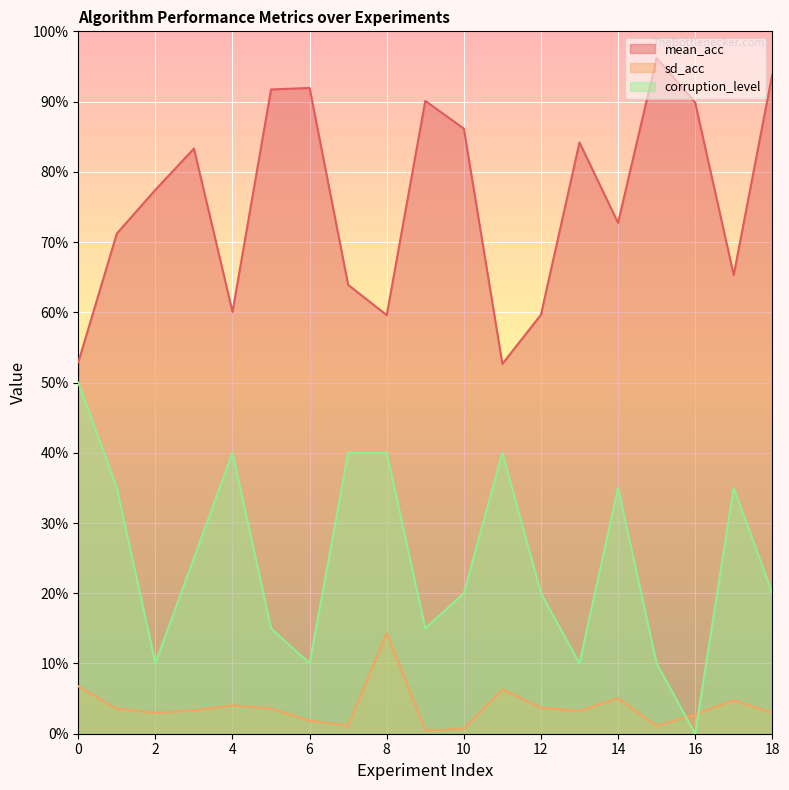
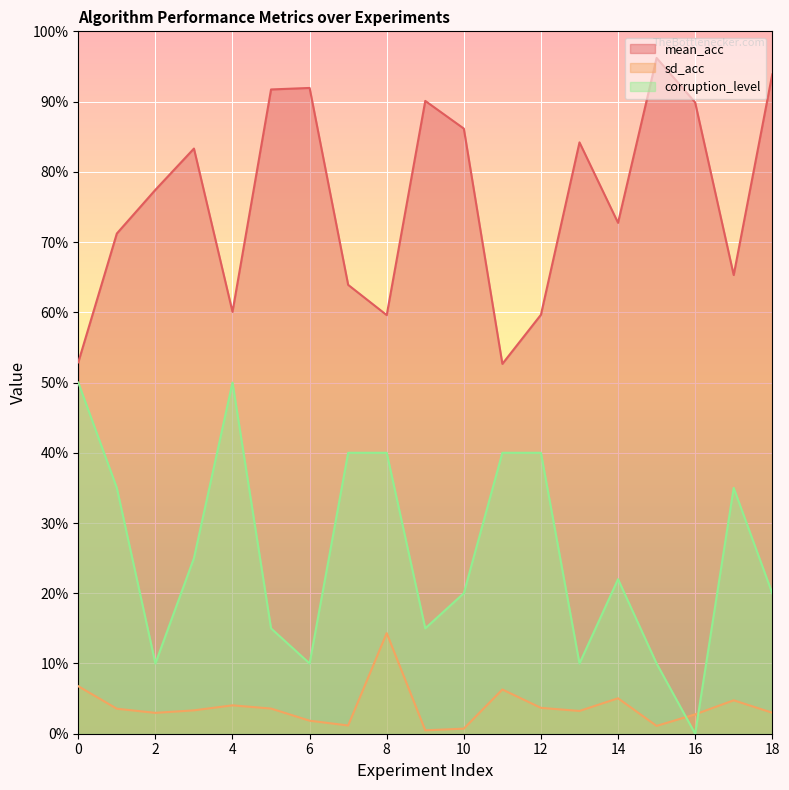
corruption_level, 4: 40% -> 50%
corruption_level, 12: 20% -> 40%
corruption_level, 14: 35% -> 22%
